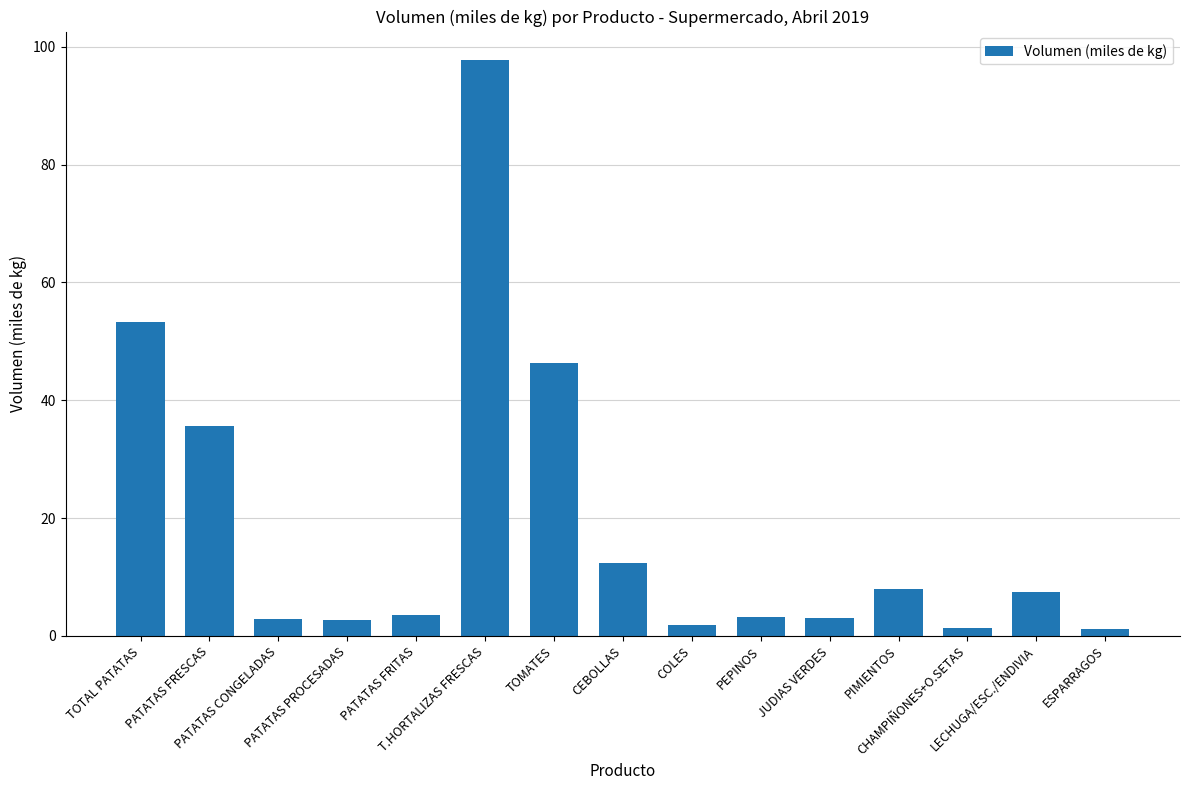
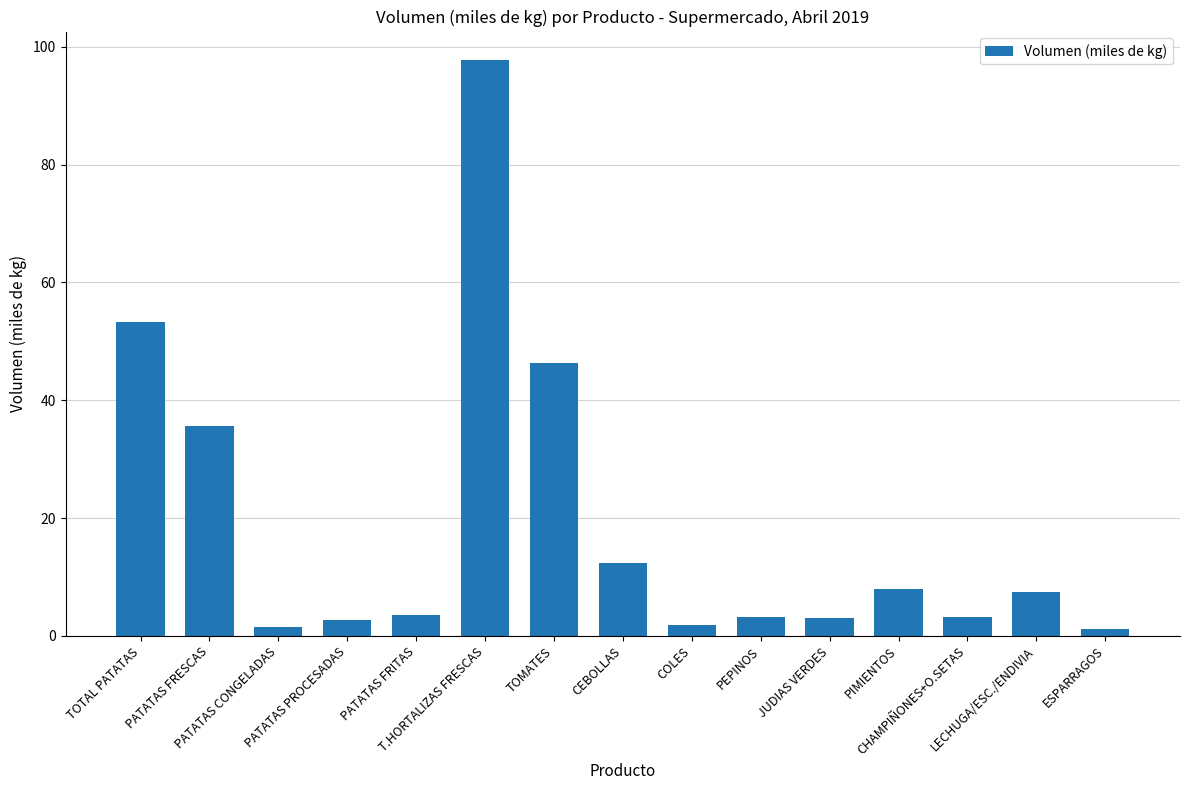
PATATAS CONGELADAS: 3 -> 1
CHAMPIÑONES+O.SETAS: 1 -> 3
